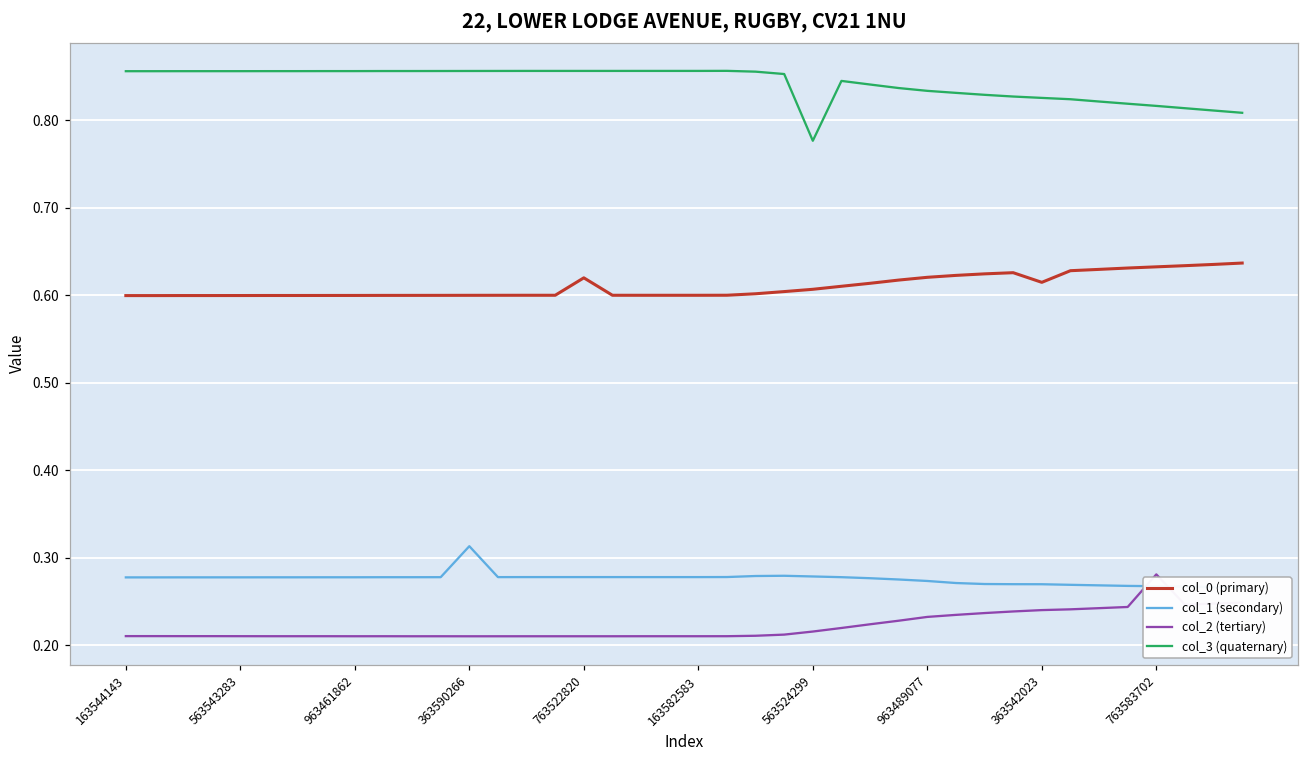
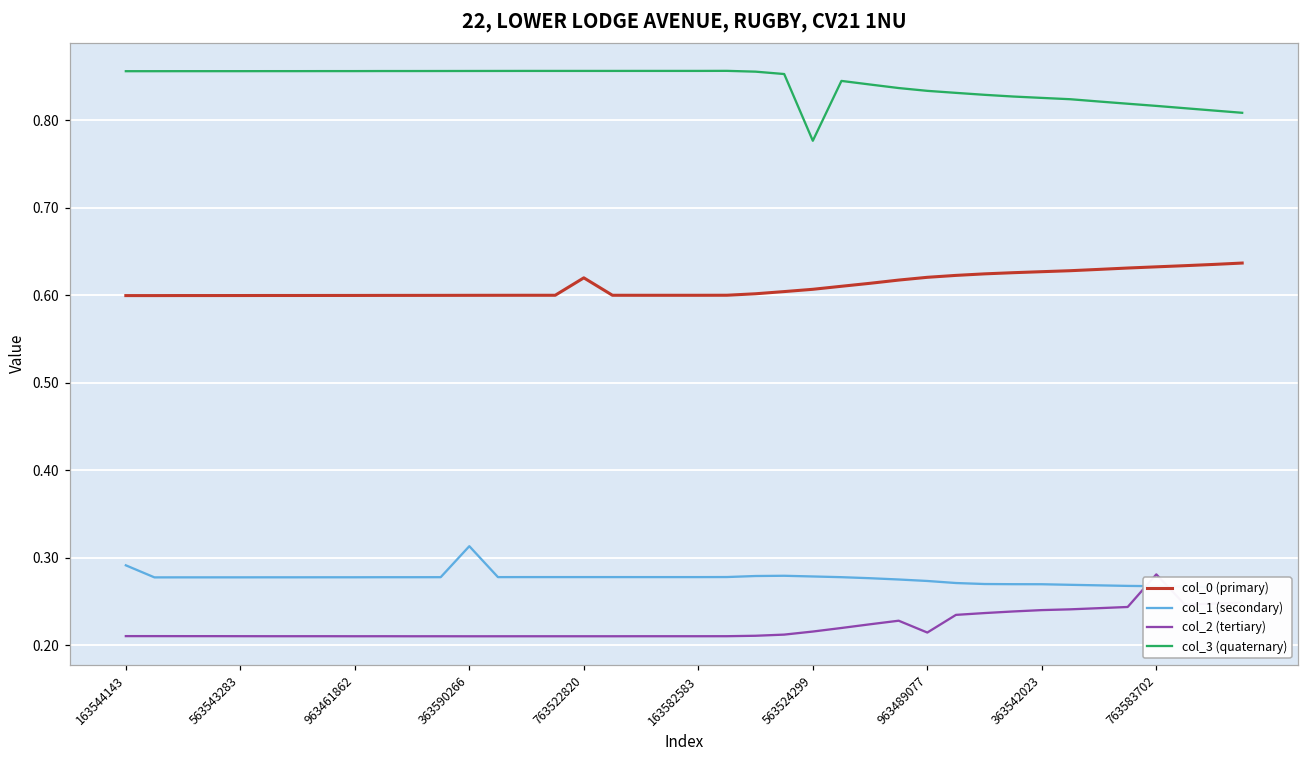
col_1 (secondary), 163544143: 0.28 -> 0.29
col_2 (tertiary), 963489077: 0.23 -> 0.21
col_0 (primary), 363542023: 0.62 -> 0.63
